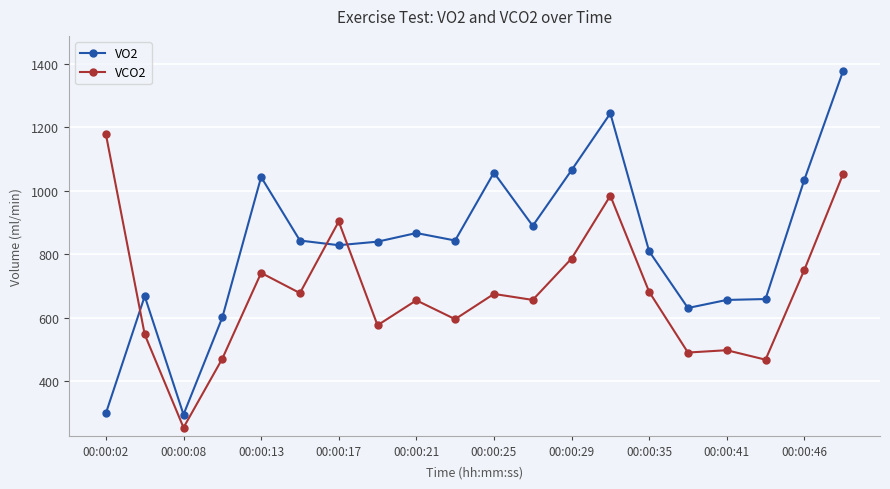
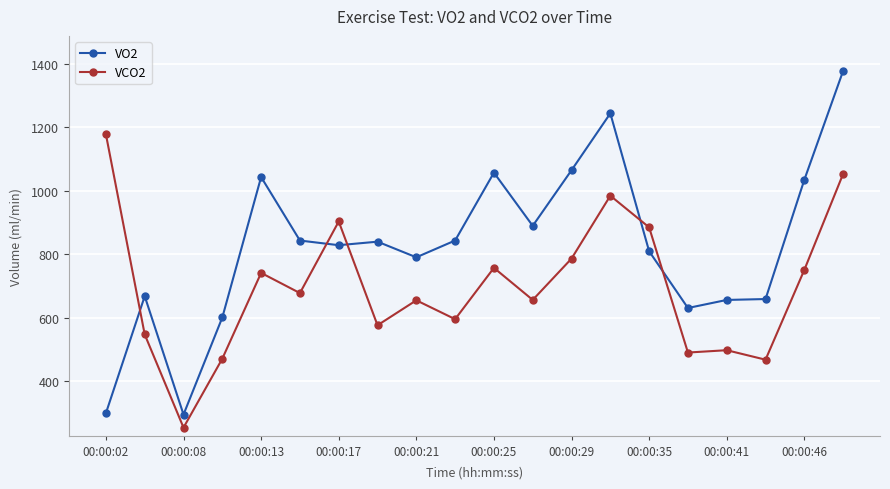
VO2, 00:00:21: 870 -> 790
VCO2, 00:00:25: 680 -> 760
VCO2, 00:00:35: 680 -> 890
